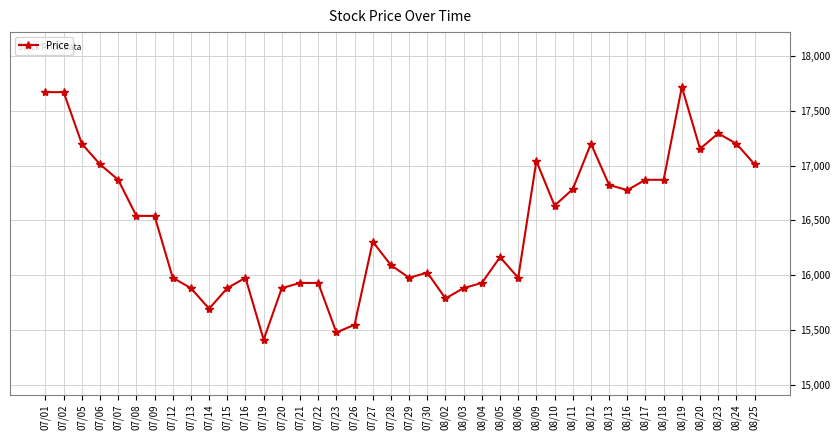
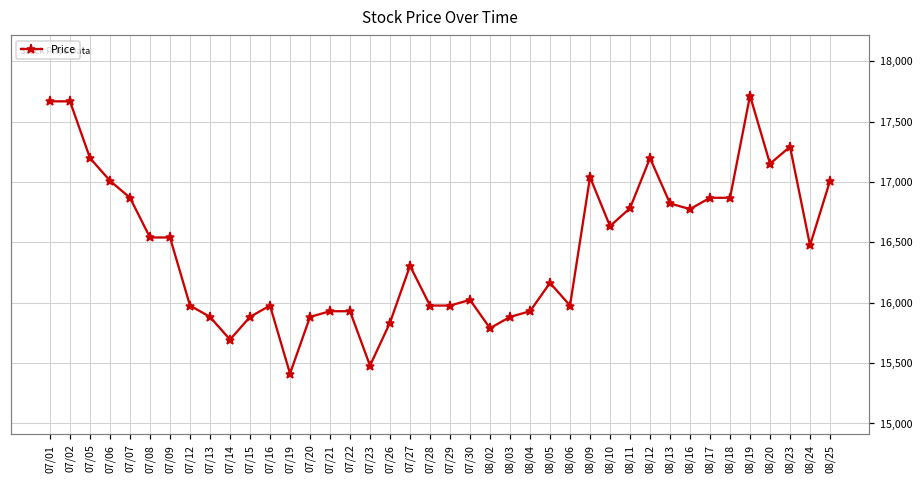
07/26: 15,550 -> 15,840
07/28: 16,090 -> 15,980
08/24: 17,200 -> 16,480
